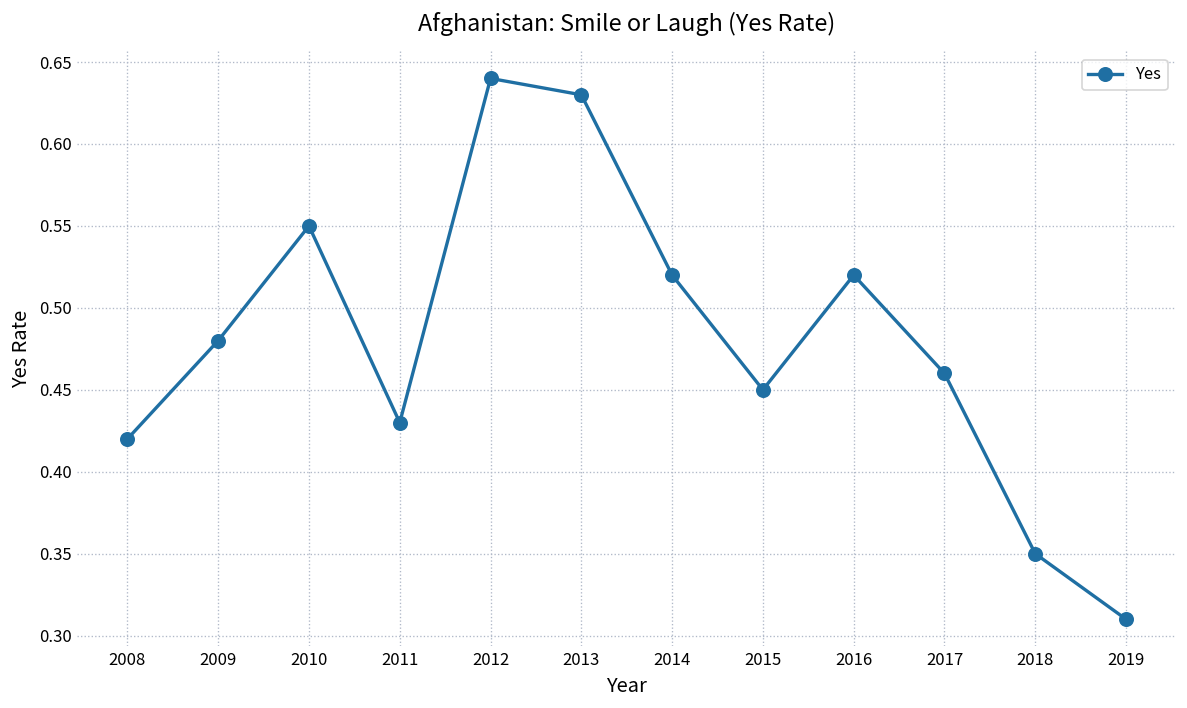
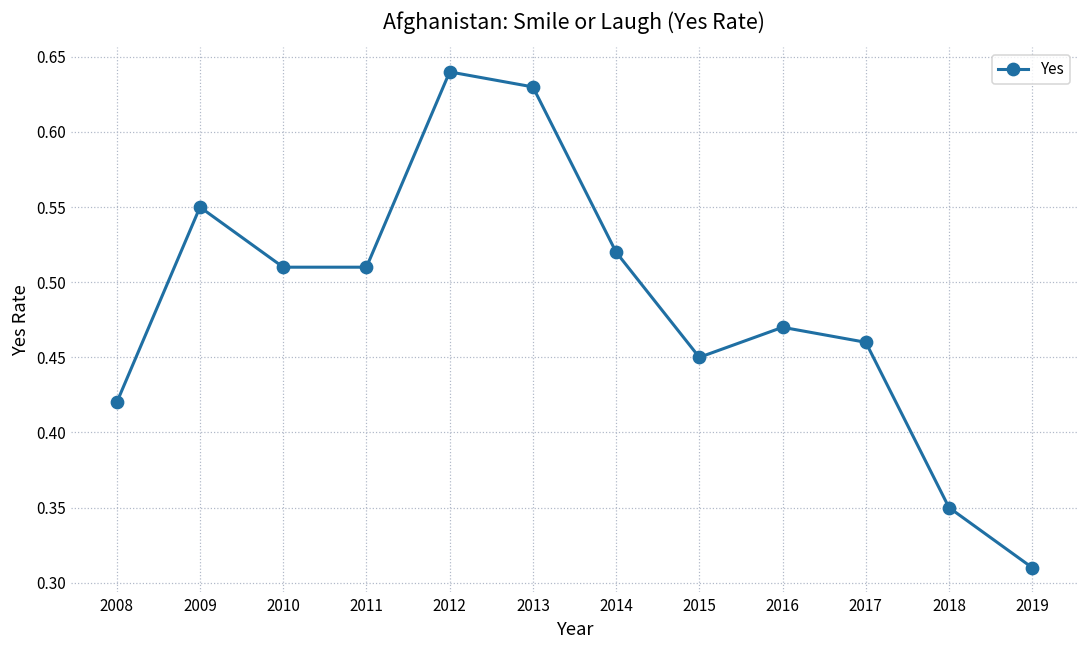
2009: 0.48 -> 0.55
2010: 0.55 -> 0.51
2011: 0.43 -> 0.51
2016: 0.52 -> 0.47
